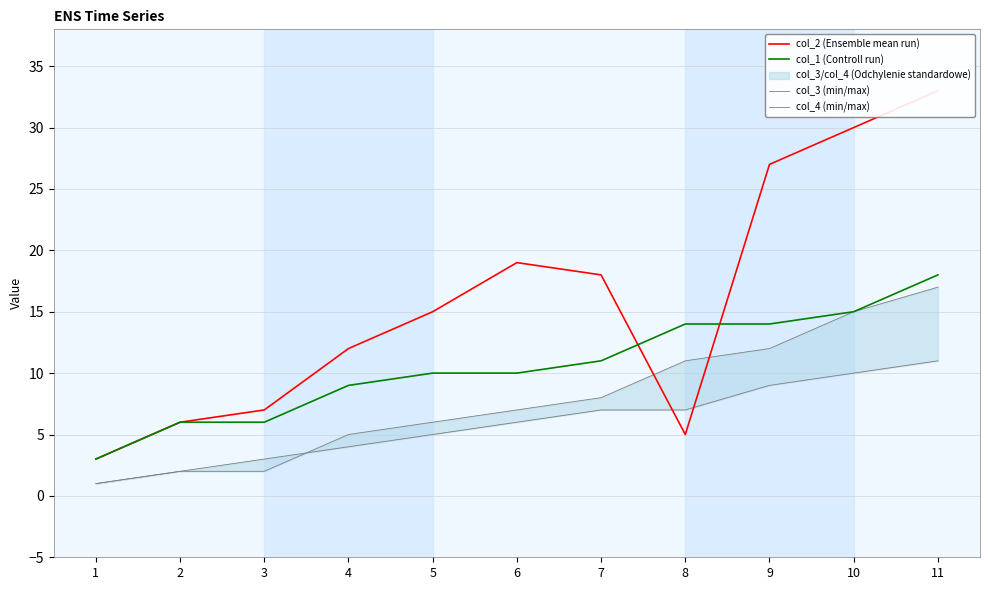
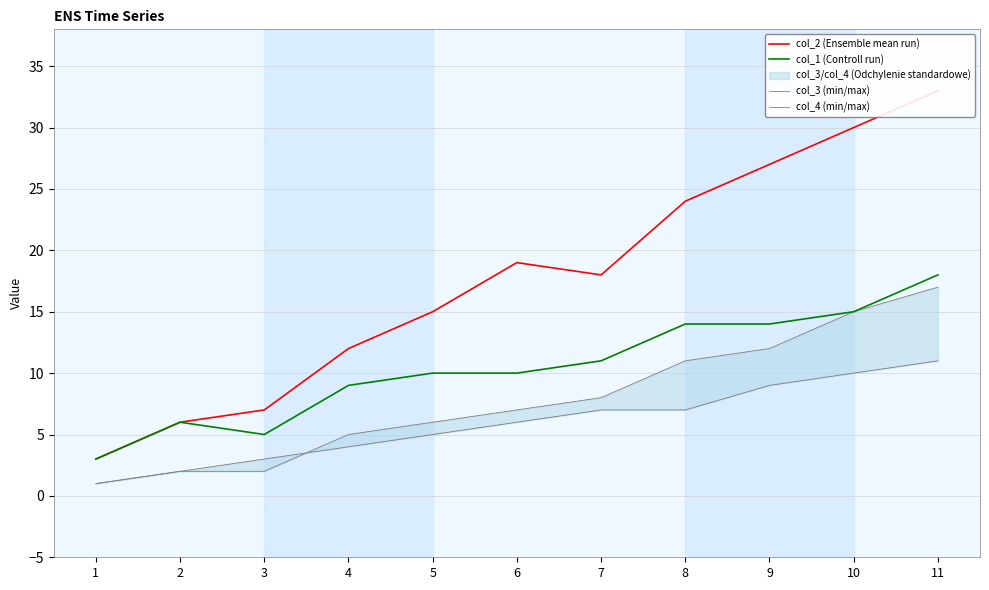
col_1 (Controll run), 3: 6 -> 5
col_2 (Ensemble mean run), 8: 5 -> 24
